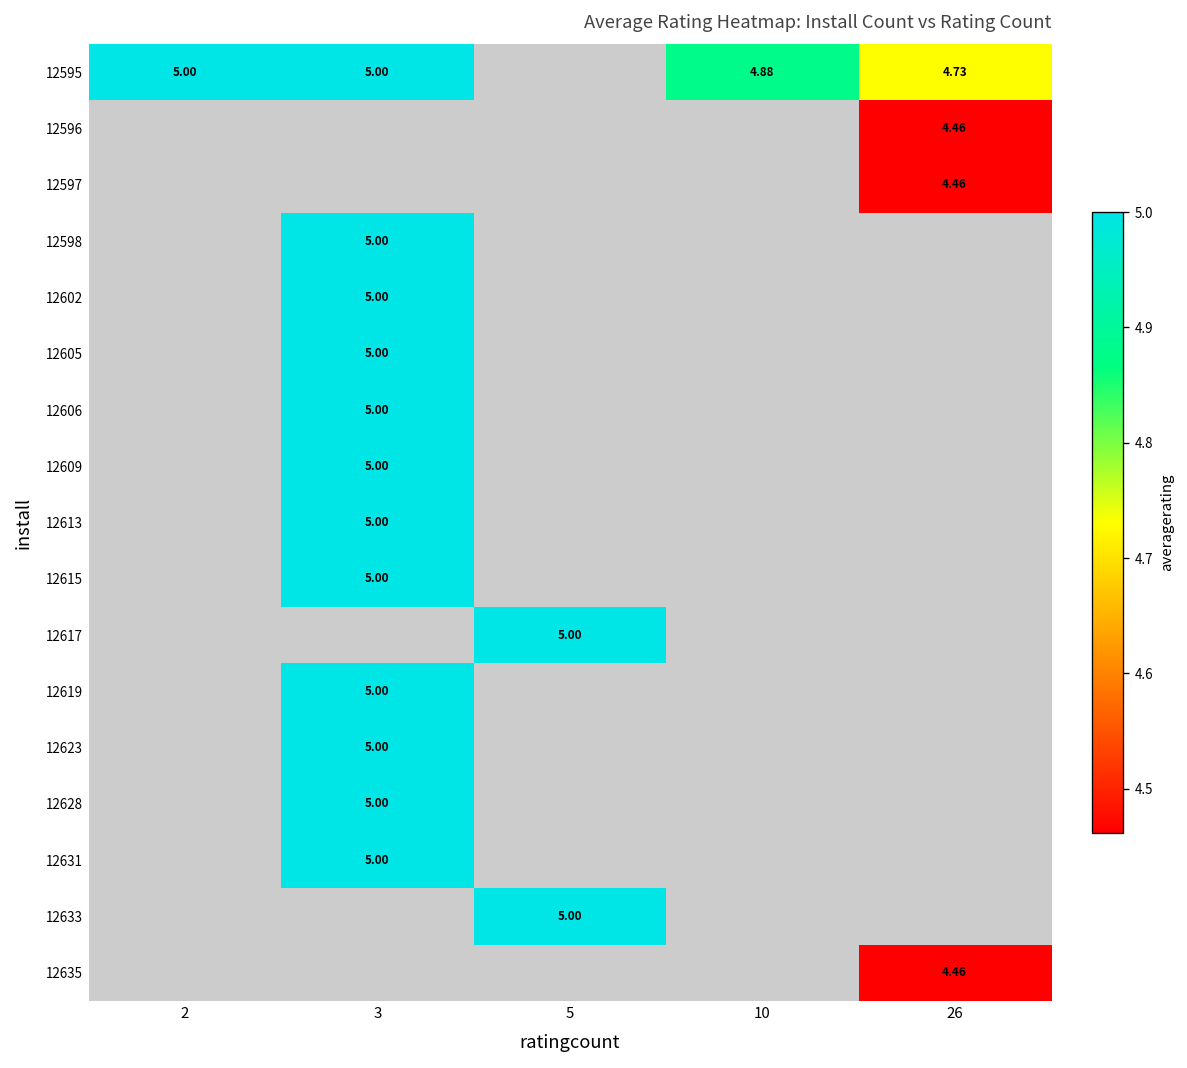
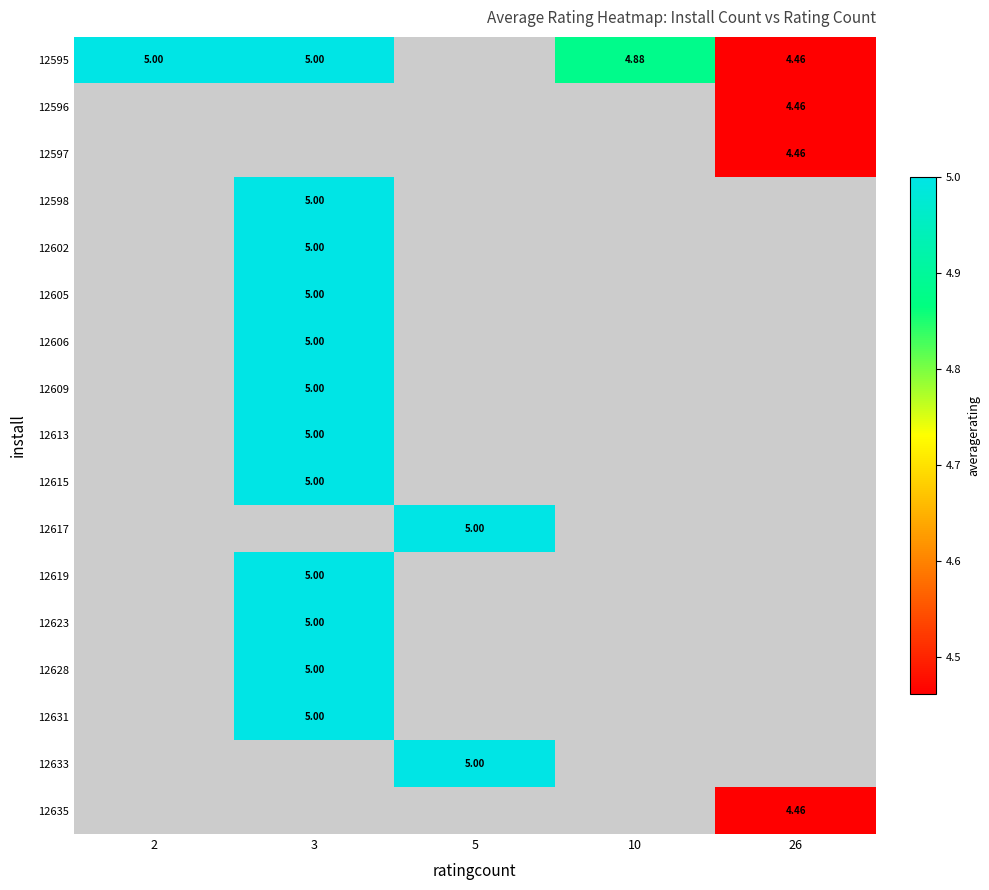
12595, 26: 4.73 -> 4.46
